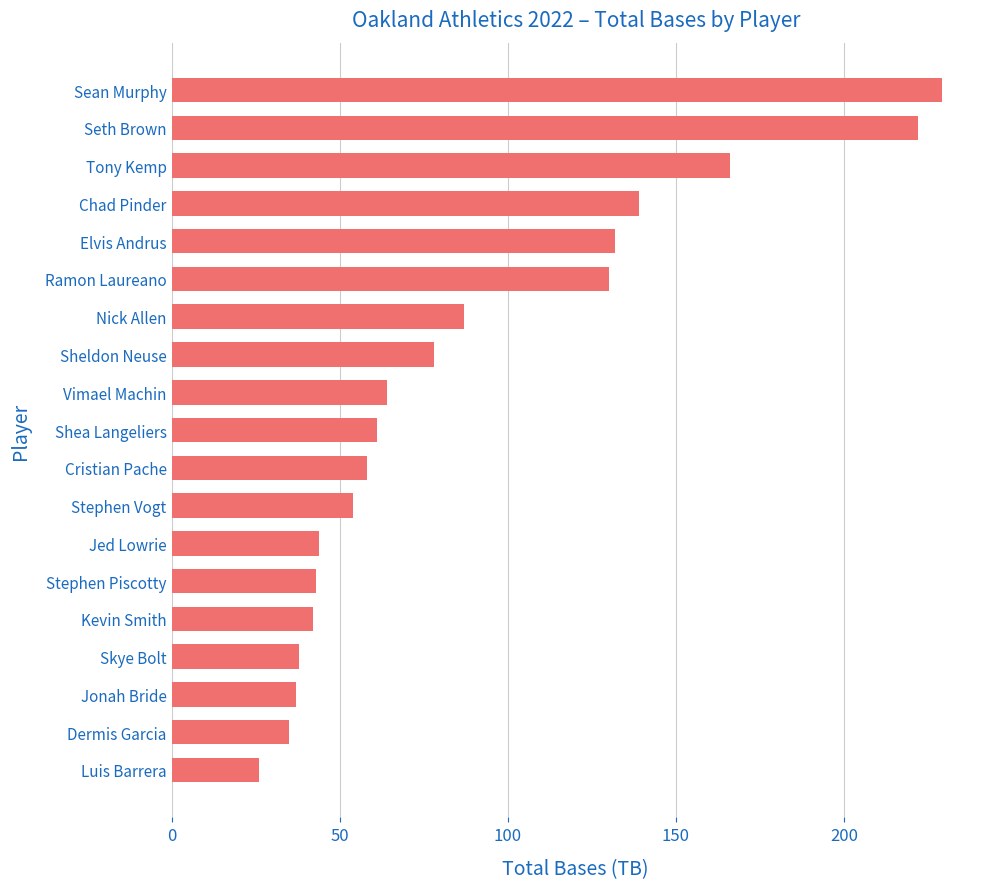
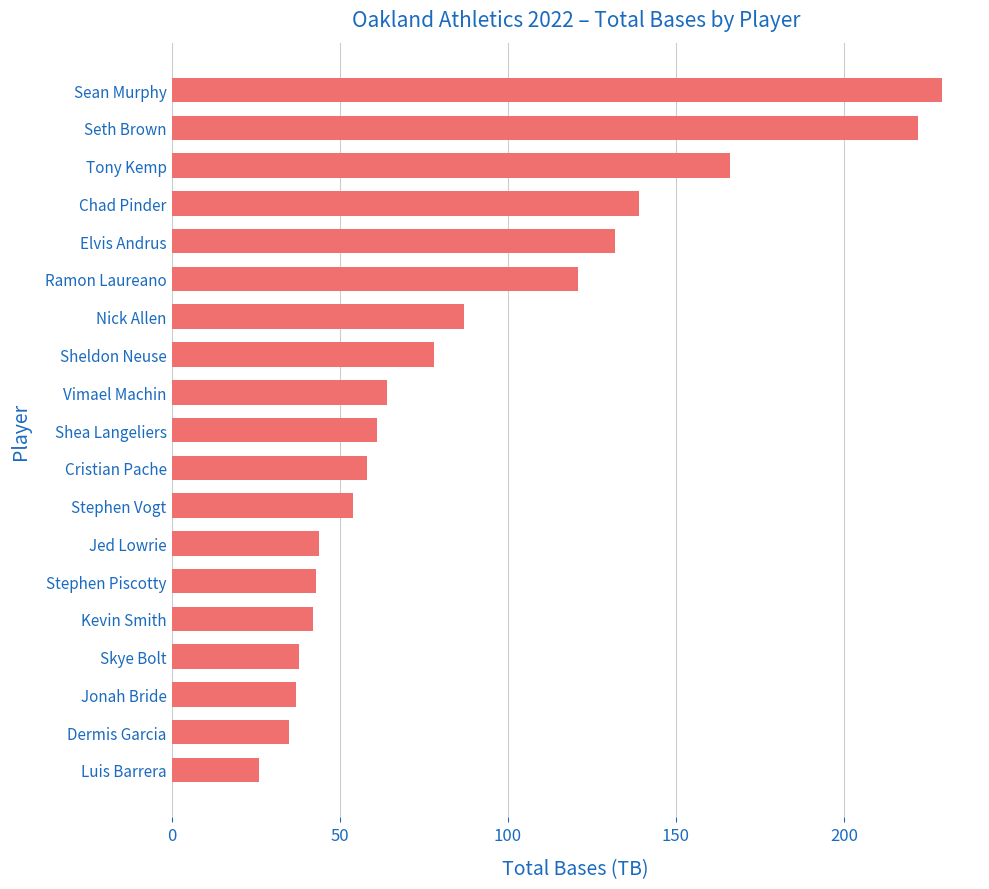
Ramon Laureano: 130 -> 121
